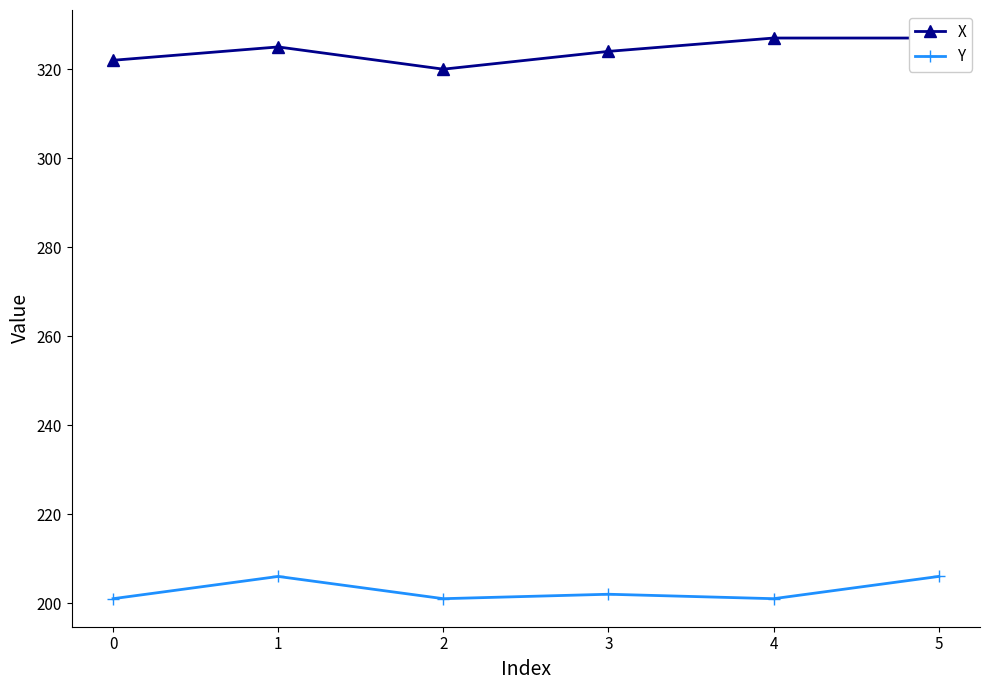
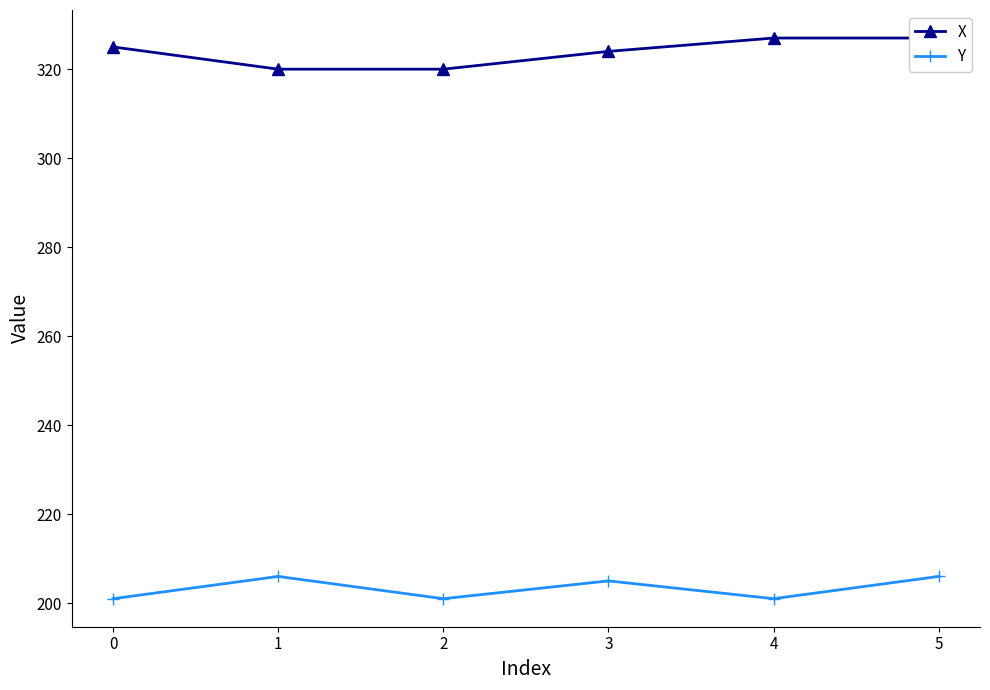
X, 0: 322 -> 325
X, 1: 325 -> 320
Y, 3: 202 -> 205
